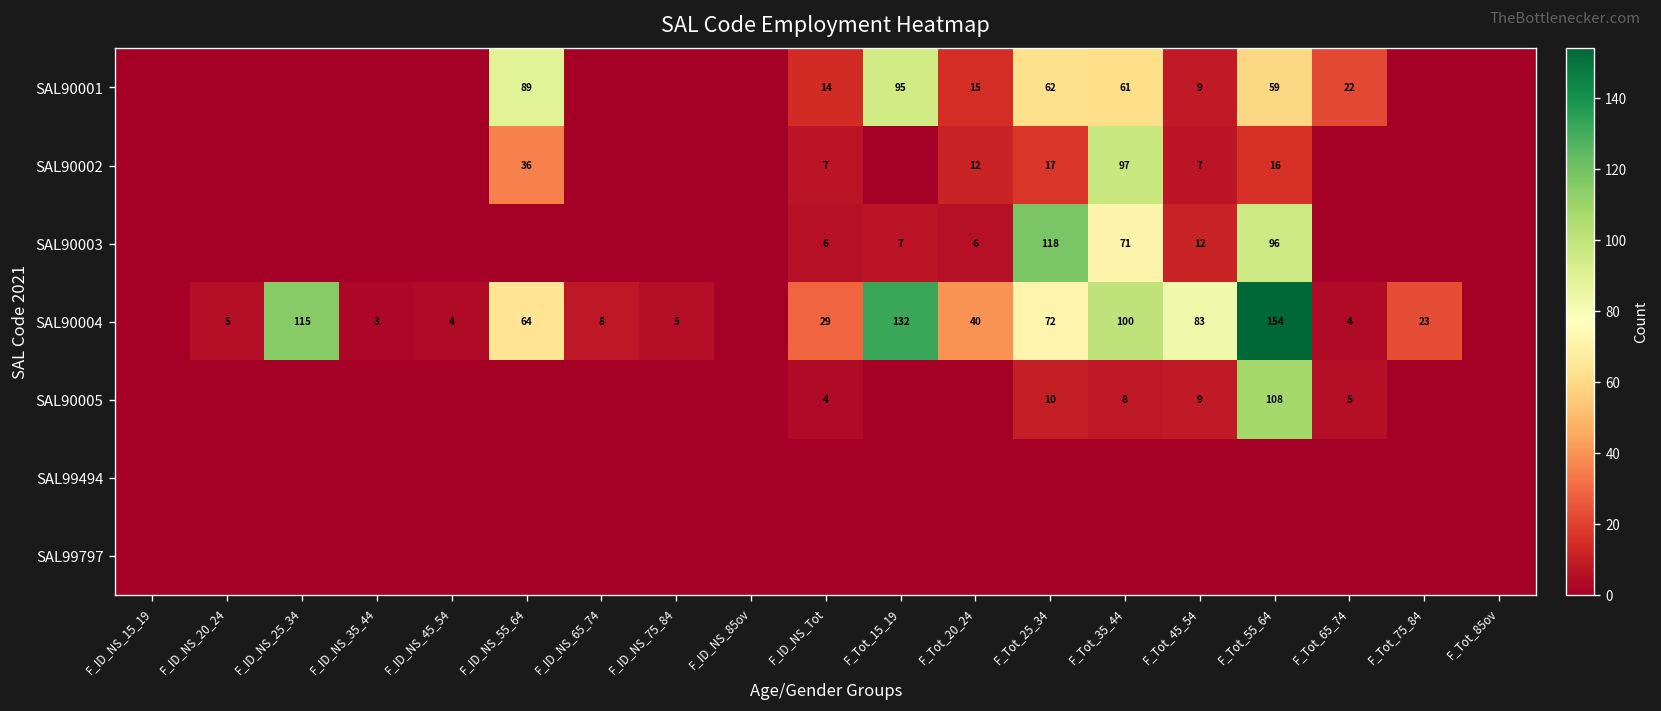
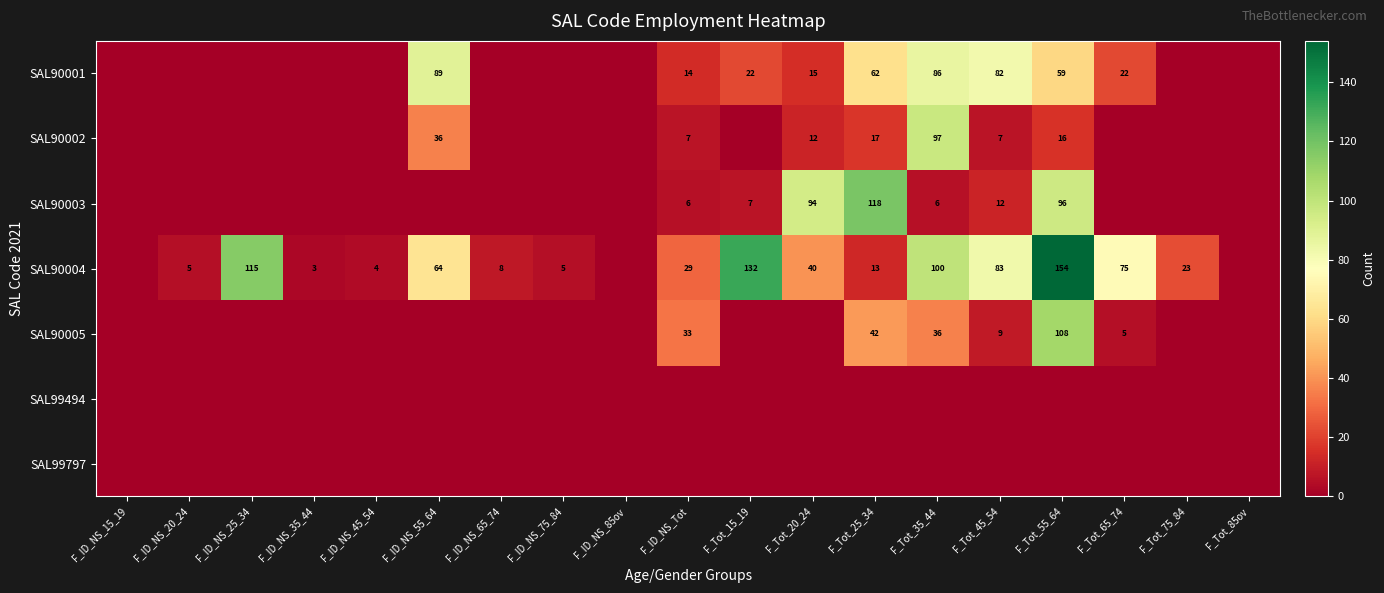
SAL90001, F_Tot_15_19: 95 -> 22
SAL90001, F_Tot_35_44: 61 -> 86
SAL90001, F_Tot_45_54: 9 -> 82
SAL90003, F_Tot_20_24: 6 -> 94
SAL90003, F_Tot_35_44: 71 -> 6
SAL90004, F_Tot_25_34: 72 -> 13
SAL90004, F_Tot_65_74: 4 -> 75
SAL90005, F_ID_NS_Tot: 4 -> 33
SAL90005, F_Tot_25_34: 10 -> 42
SAL90005, F_Tot_35_44: 8 -> 36
